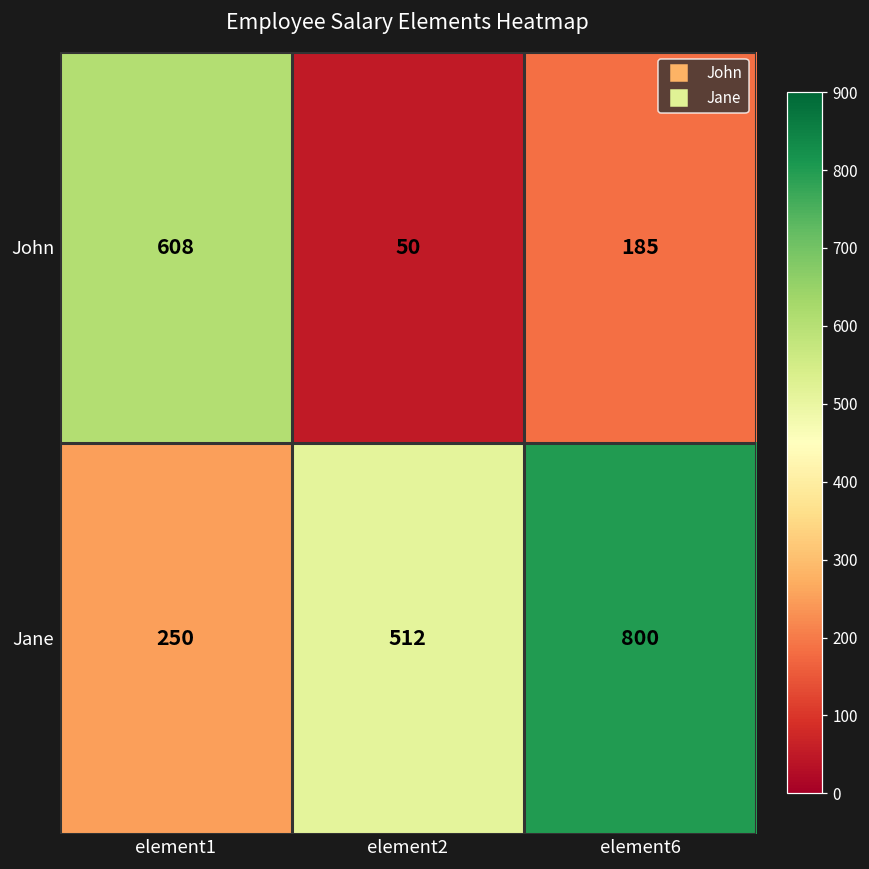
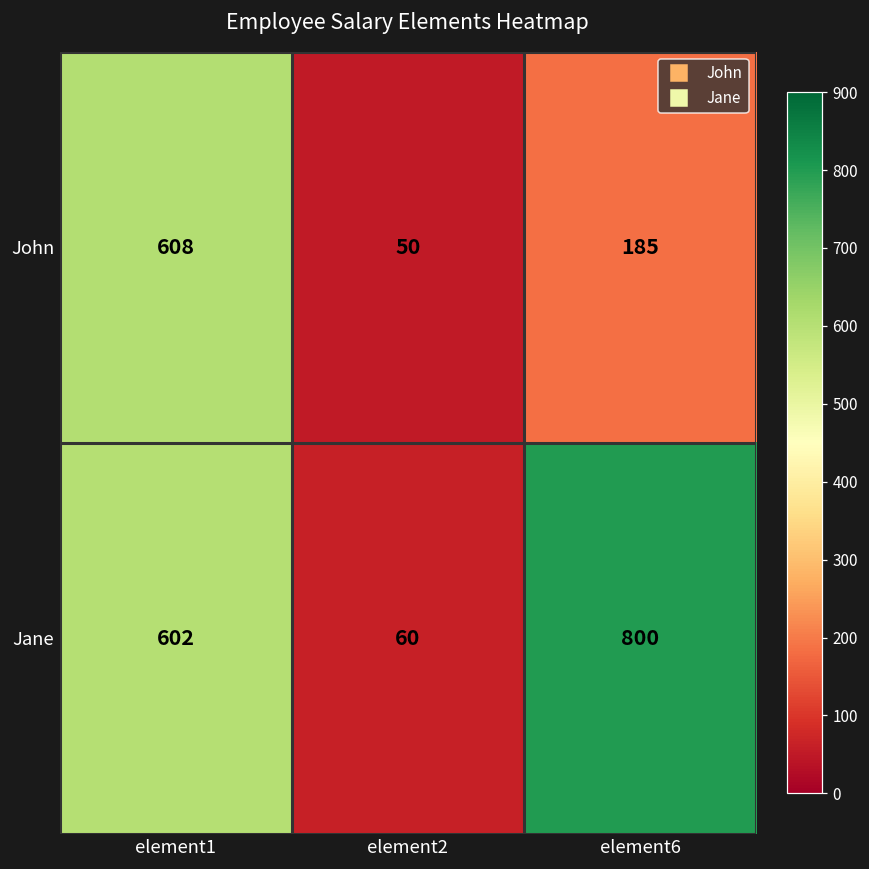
Jane, element1: 250 -> 602
Jane, element2: 512 -> 60
